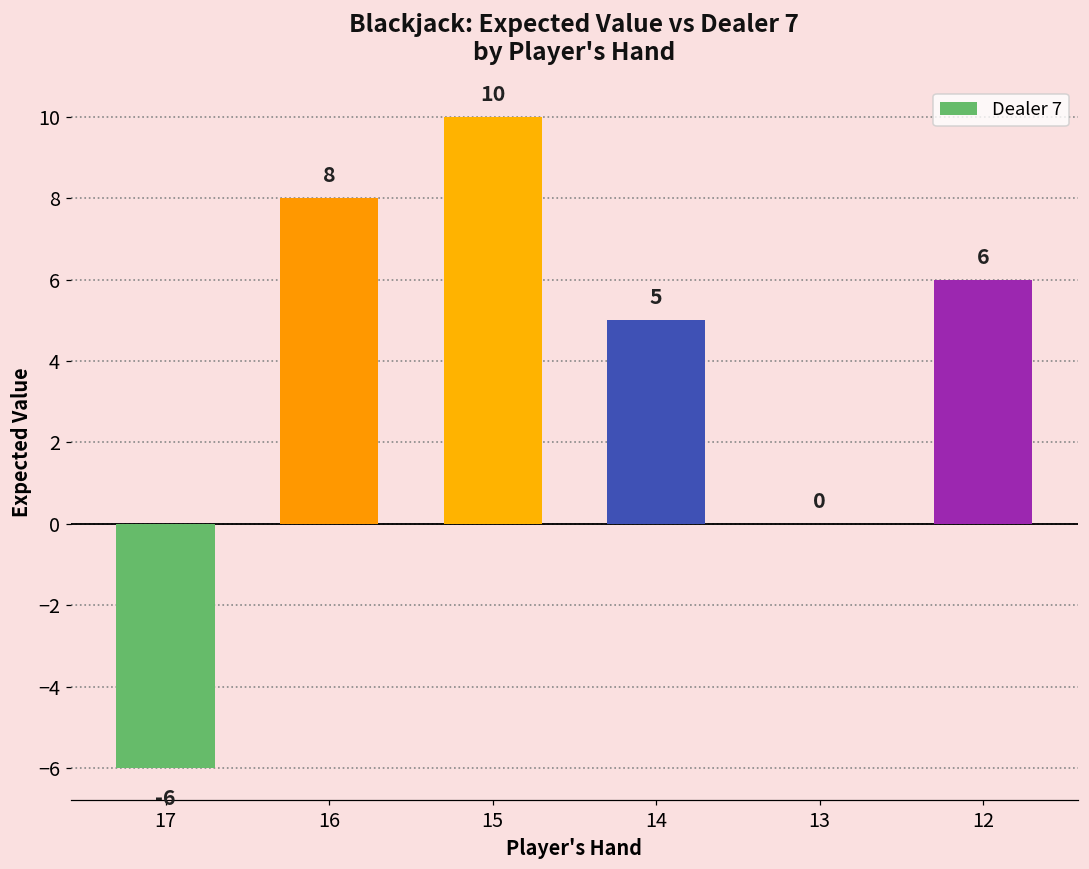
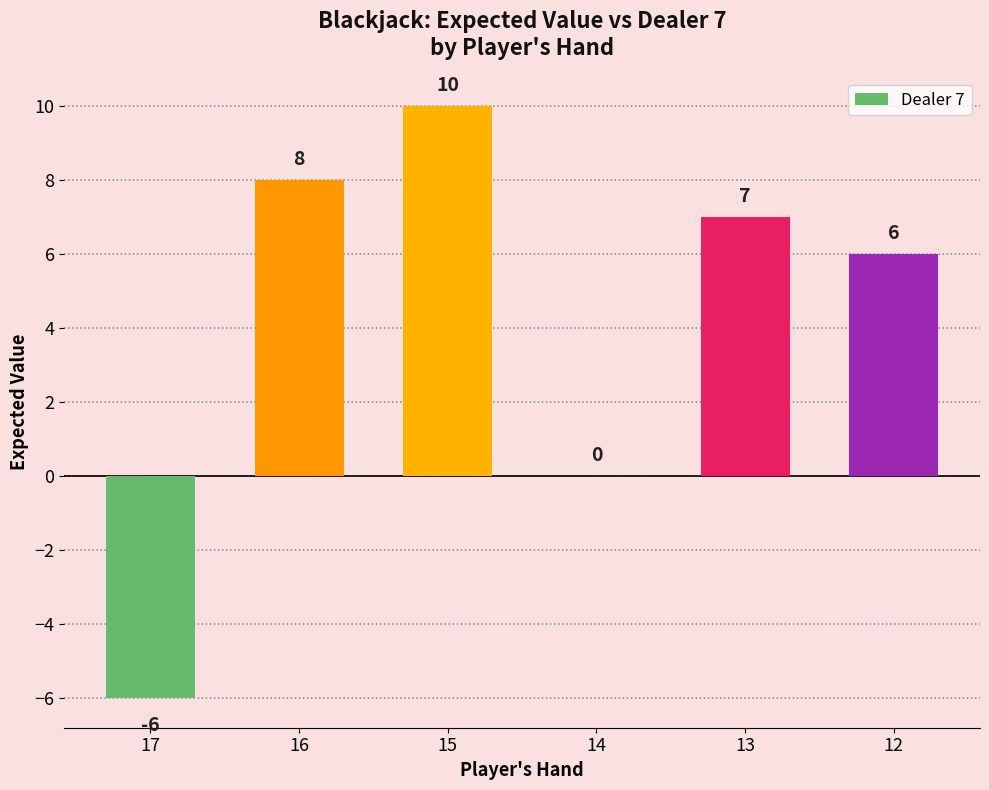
14: 5 -> 0
13: 0 -> 7
